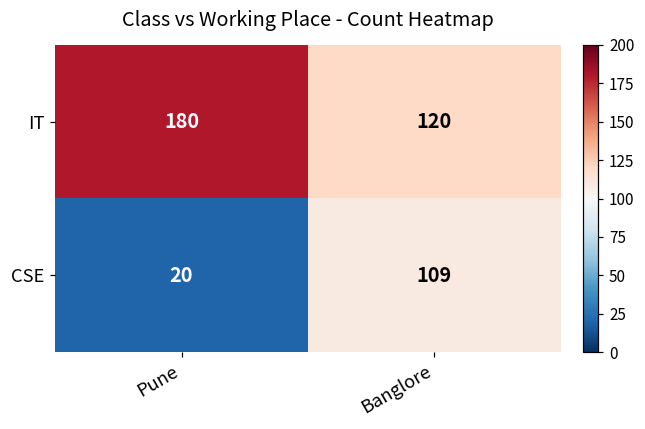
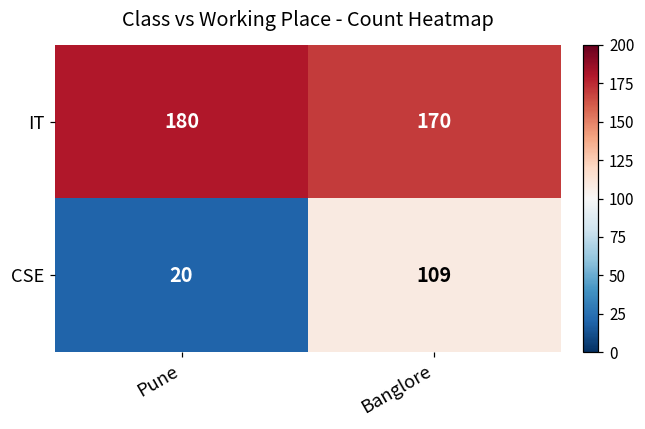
IT, Banglore: 120 -> 170
